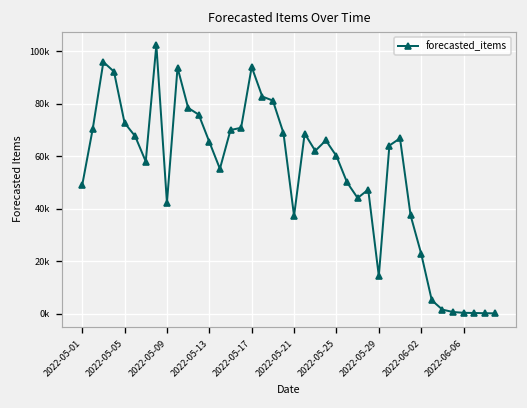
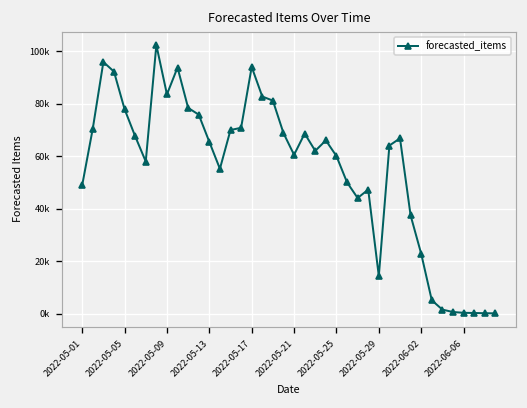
2022-05-05: 73000 -> 78000
2022-05-09: 42000 -> 84000
2022-05-21: 37000 -> 61000
